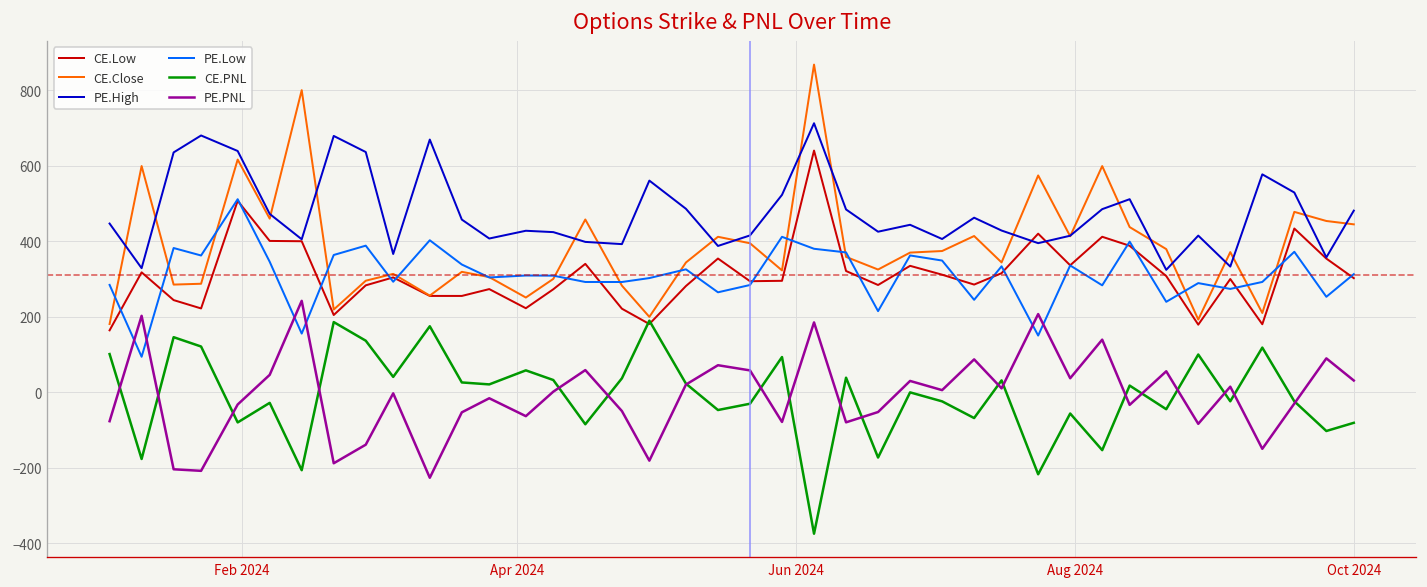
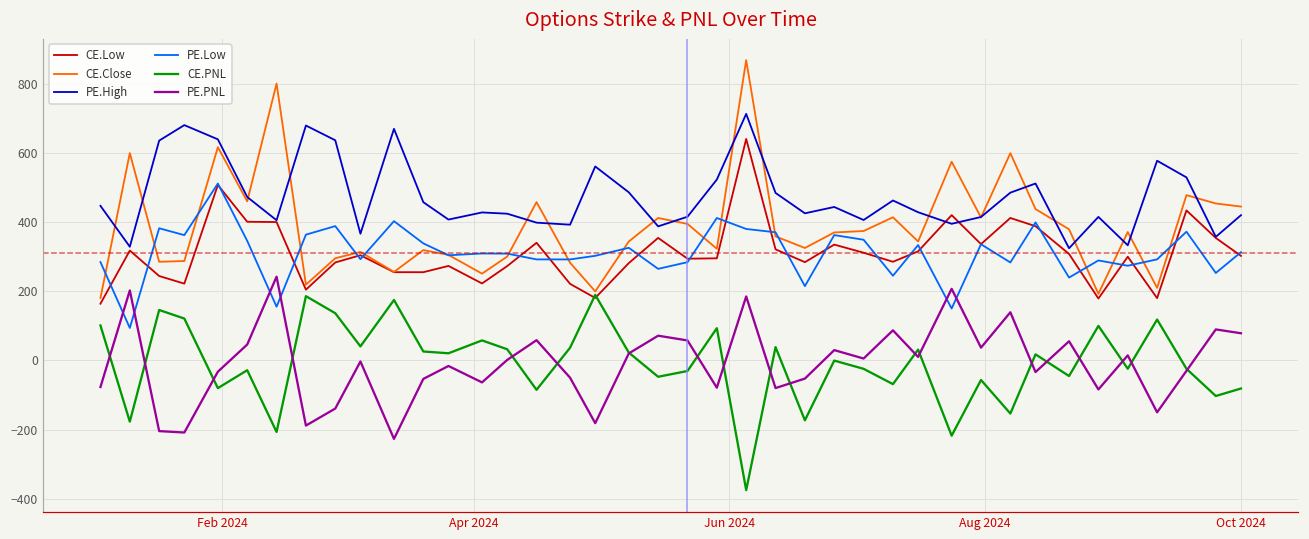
PE.High, Oct 2024: 480 -> 420
PE.PNL, Oct 2024: 30 -> 80
